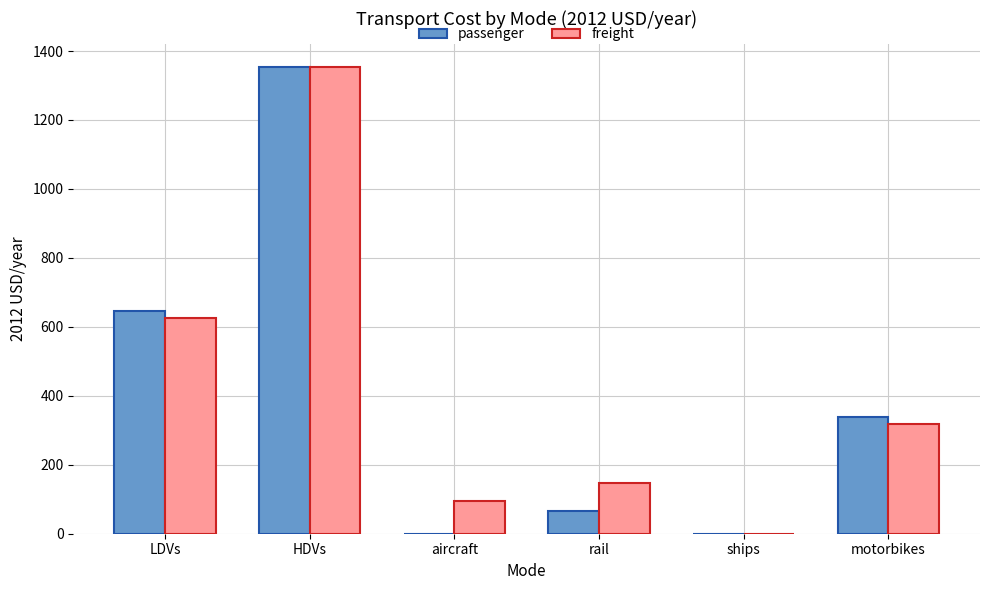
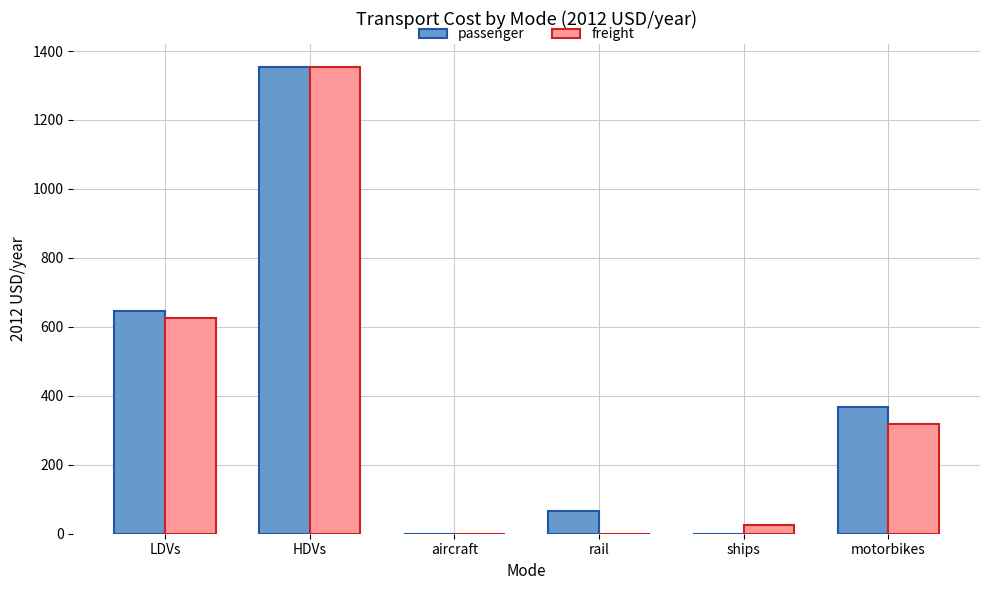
freight, aircraft: 100 -> 0
freight, rail: 150 -> 0
freight, ships: 0 -> 30
passenger, motorbikes: 340 -> 370
